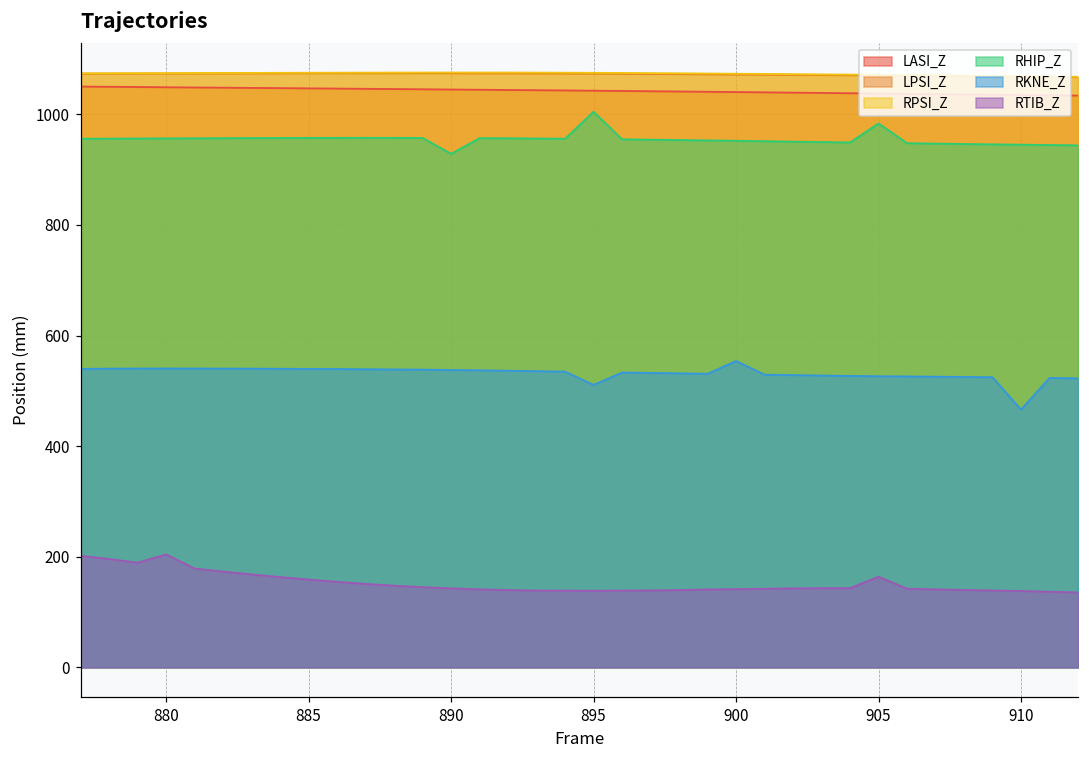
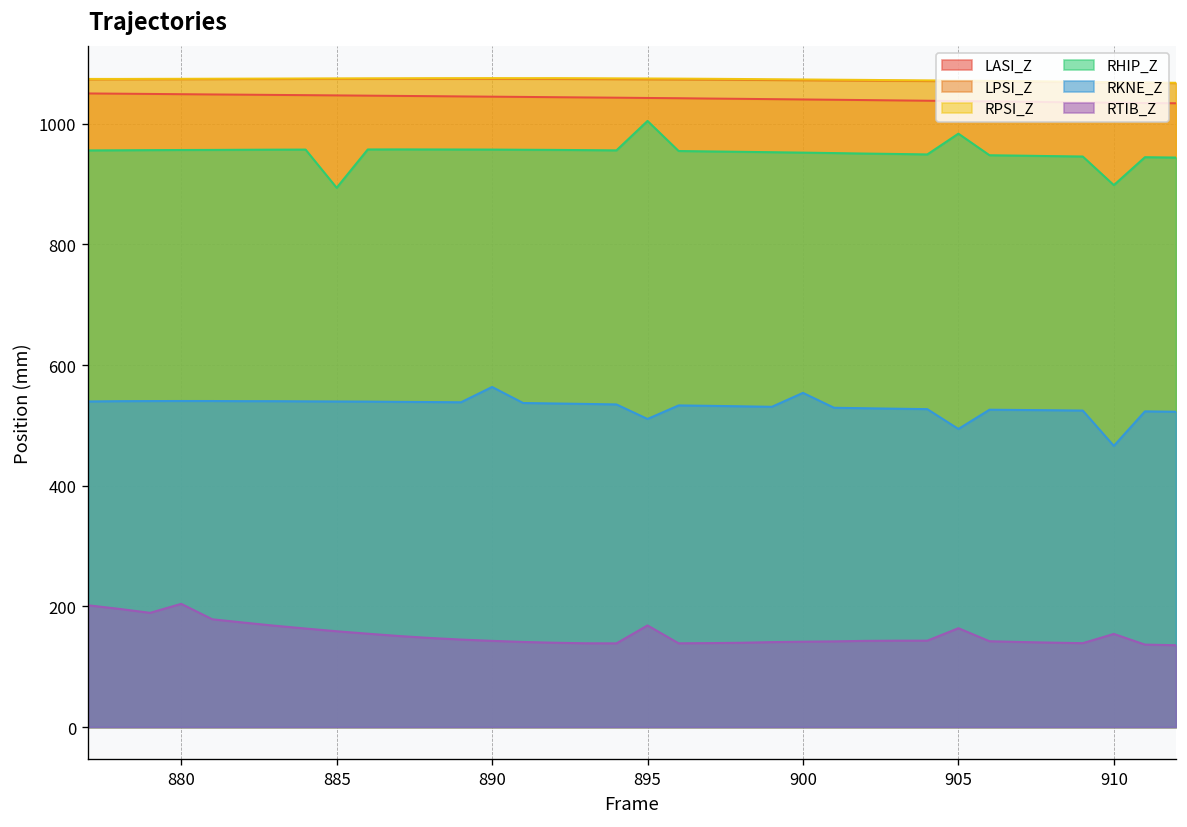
RHIP_Z, 885: 960 -> 890
RHIP_Z, 890: 930 -> 960
RKNE_Z, 890: 540 -> 560
RTIB_Z, 895: 140 -> 170
RKNE_Z, 905: 530 -> 490
RHIP_Z, 910: 950 -> 900
RTIB_Z, 910: 140 -> 150
